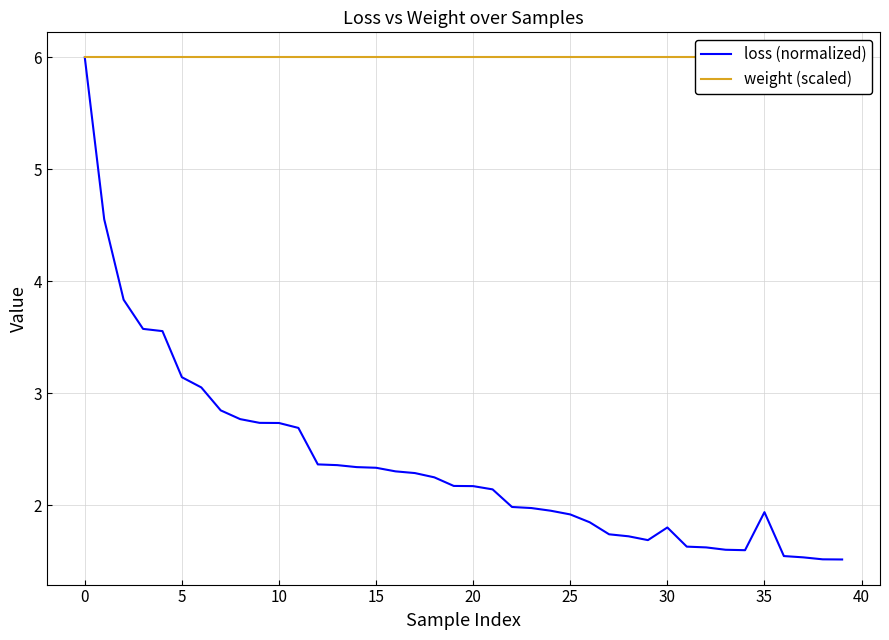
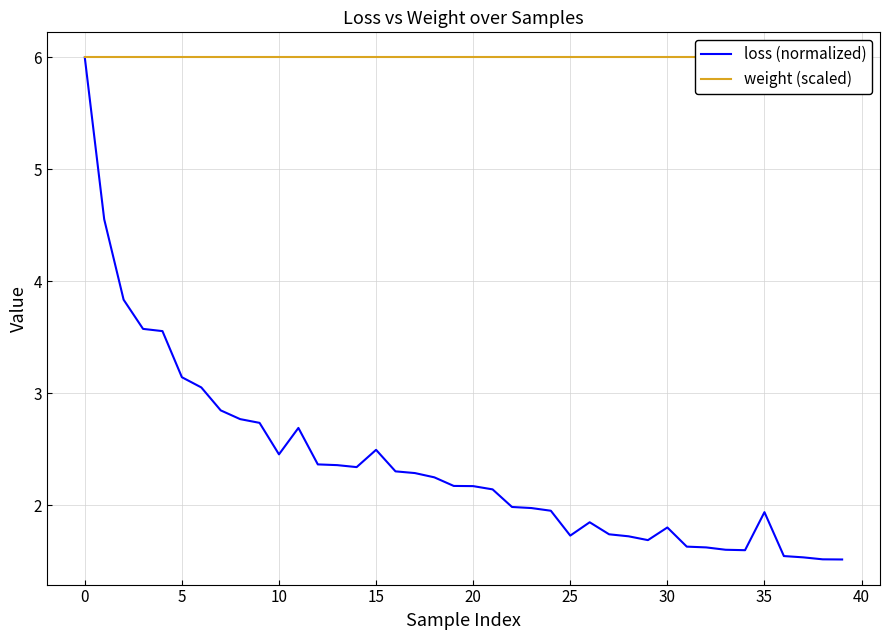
loss (normalized), 10: 2.73 -> 2.45
loss (normalized), 15: 2.33 -> 2.49
loss (normalized), 25: 1.92 -> 1.73
